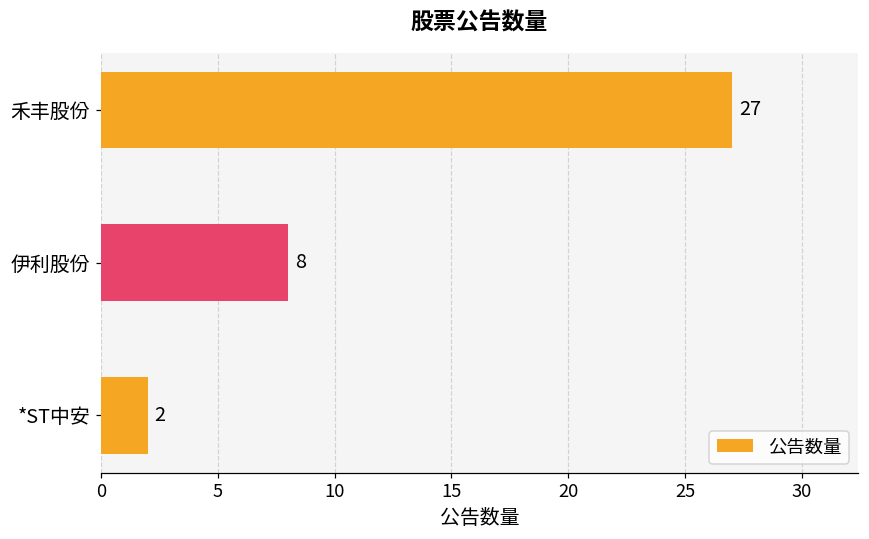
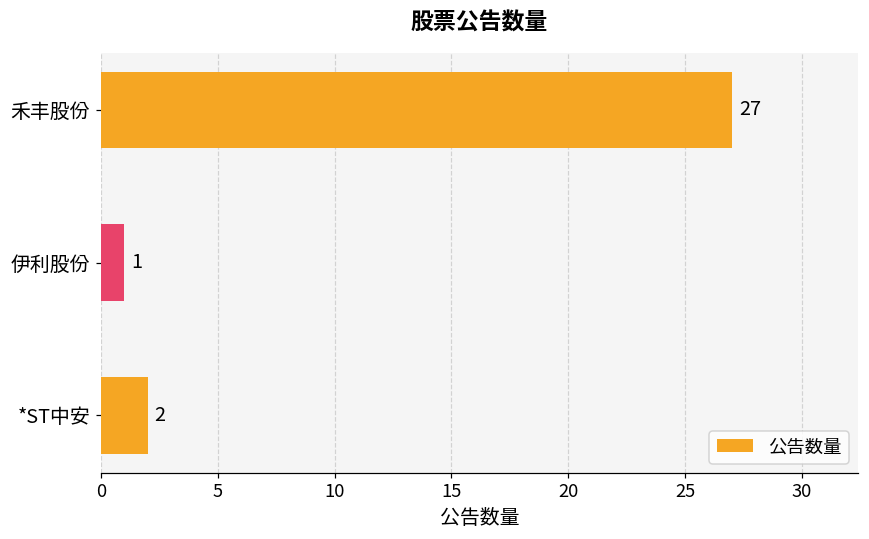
伊利股份: 8 -> 1
